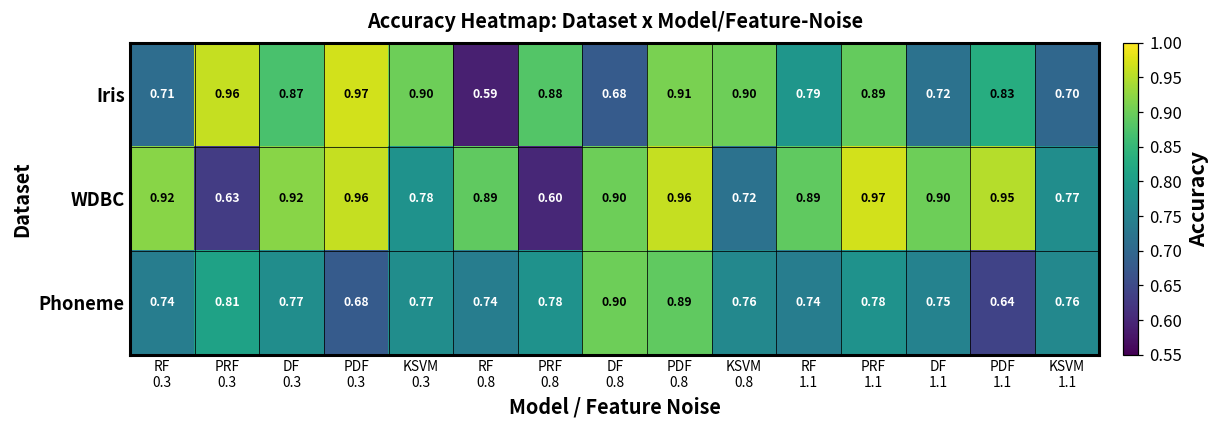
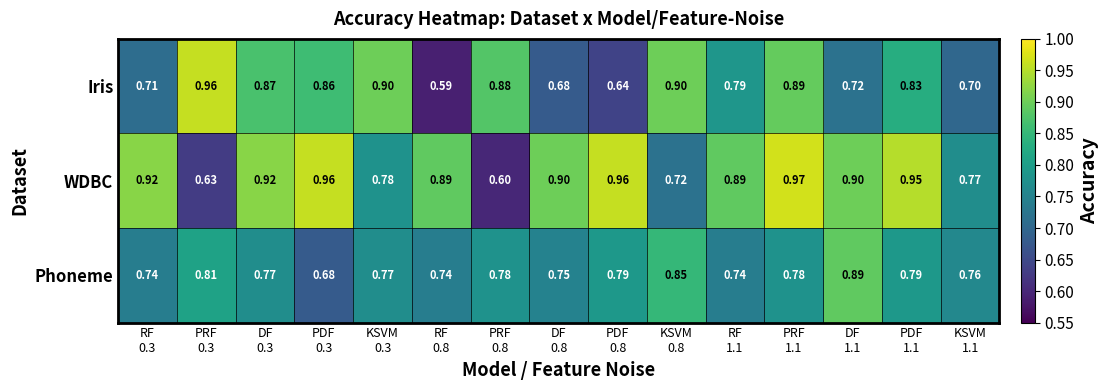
Iris, PDF 0.3: 0.97 -> 0.86
Iris, PDF 0.8: 0.91 -> 0.64
Phoneme, DF 0.8: 0.90 -> 0.75
Phoneme, PDF 0.8: 0.89 -> 0.79
Phoneme, KSVM 0.8: 0.76 -> 0.85
Phoneme, DF 1.1: 0.75 -> 0.89
Phoneme, PDF 1.1: 0.64 -> 0.79
